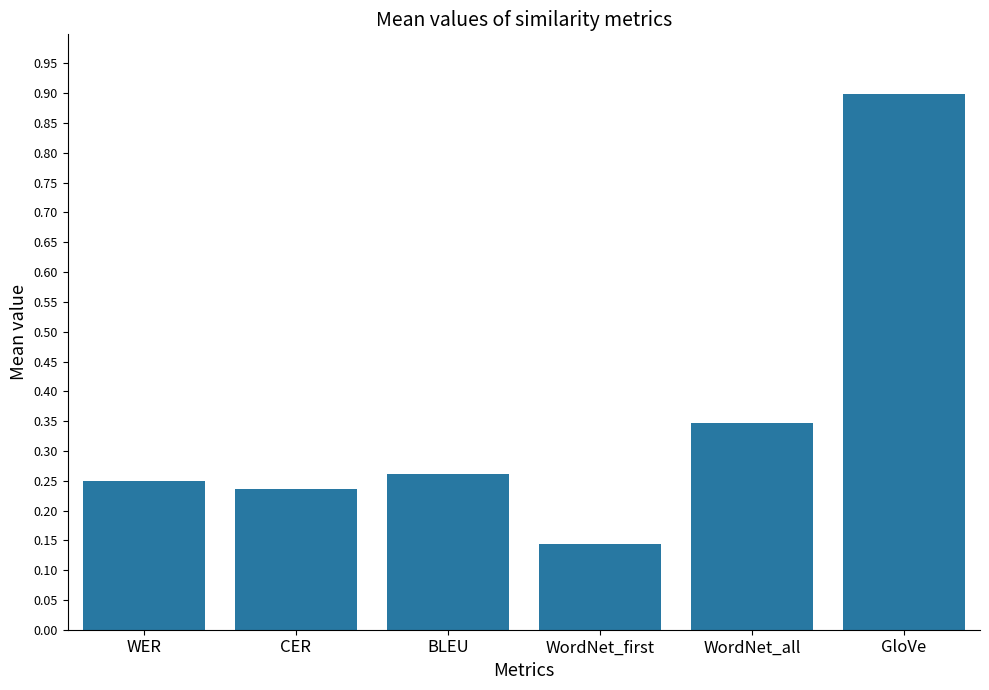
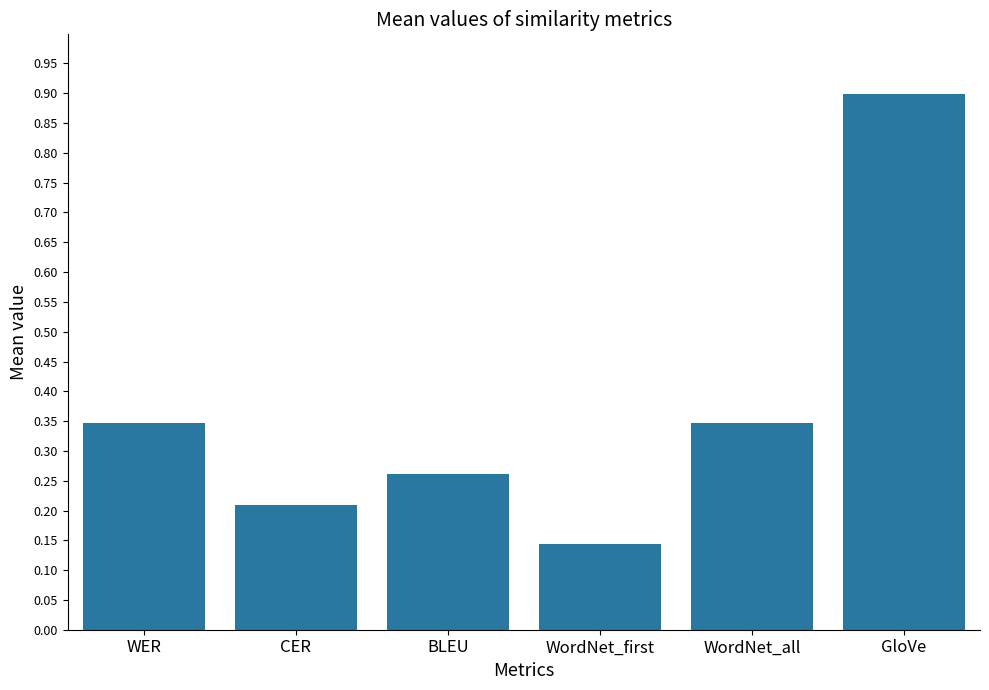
WER: 0.25 -> 0.35
CER: 0.24 -> 0.21
